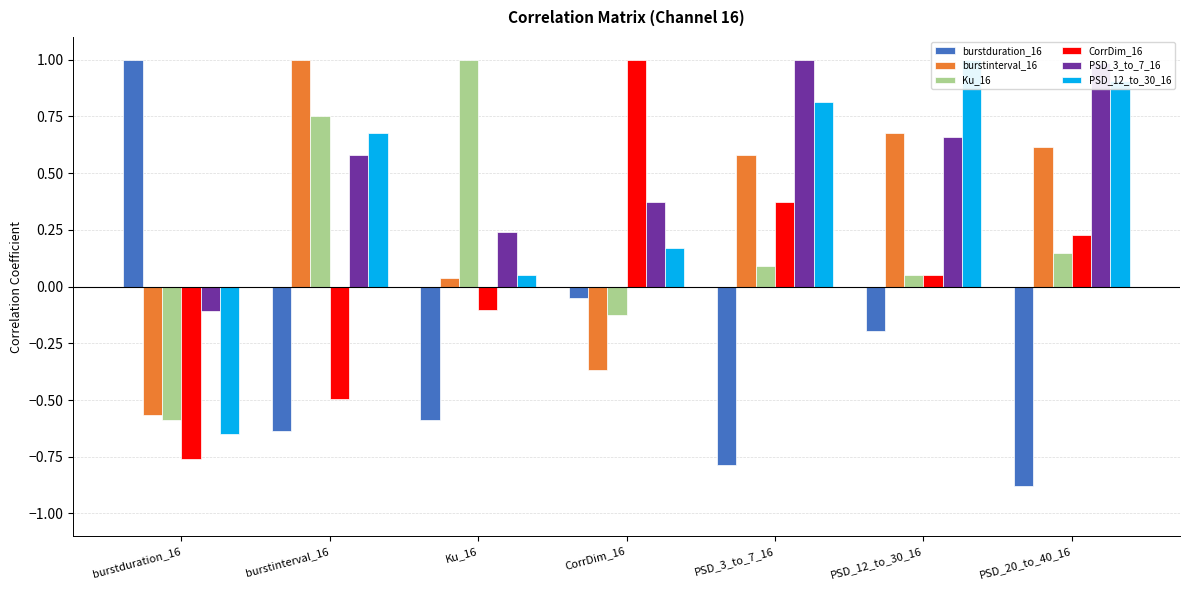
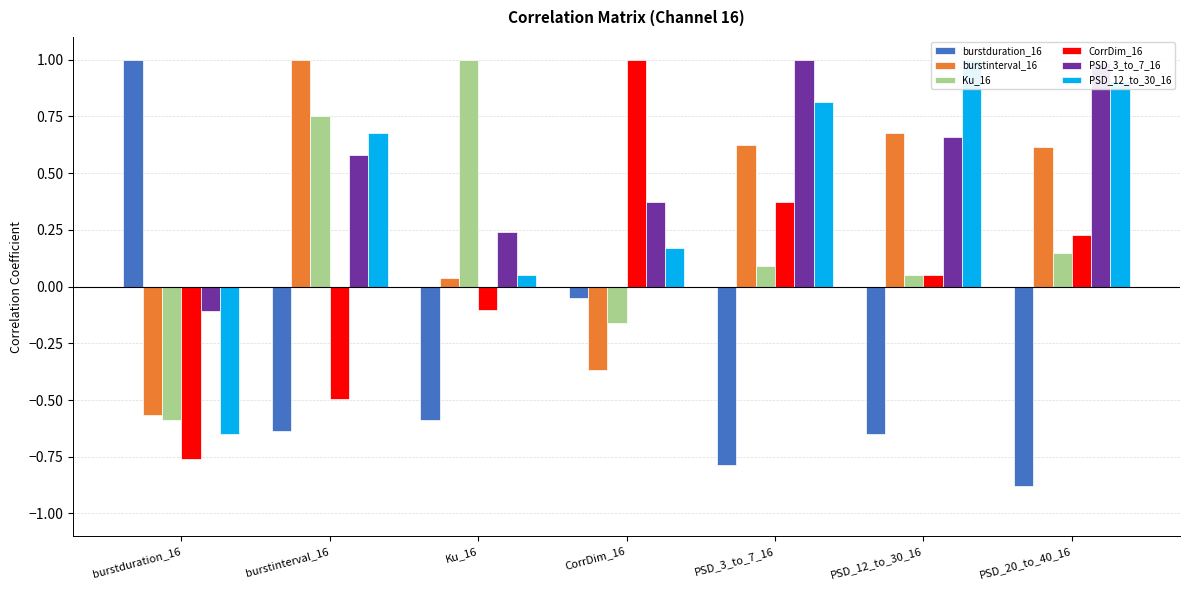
Ku_16, CorrDim_16: -0.13 -> -0.16
burstinterval_16, PSD_3_to_7_16: 0.58 -> 0.63
burstduration_16, PSD_12_to_30_16: -0.20 -> -0.65
